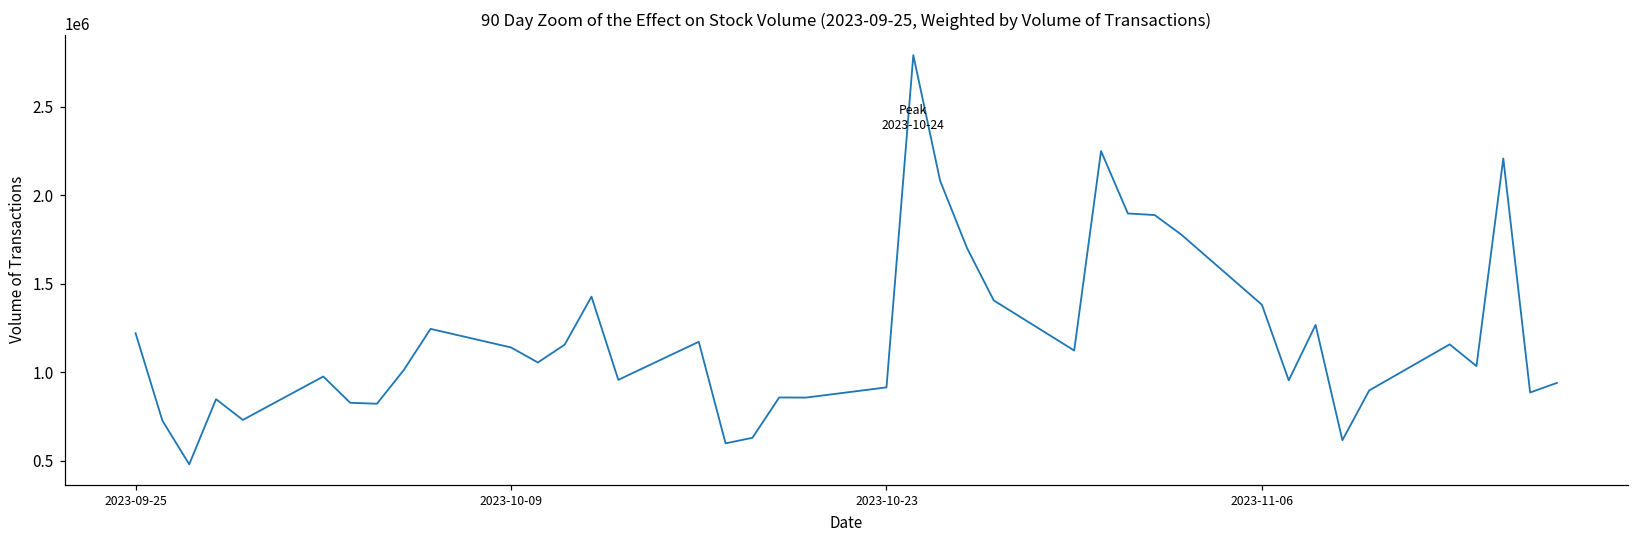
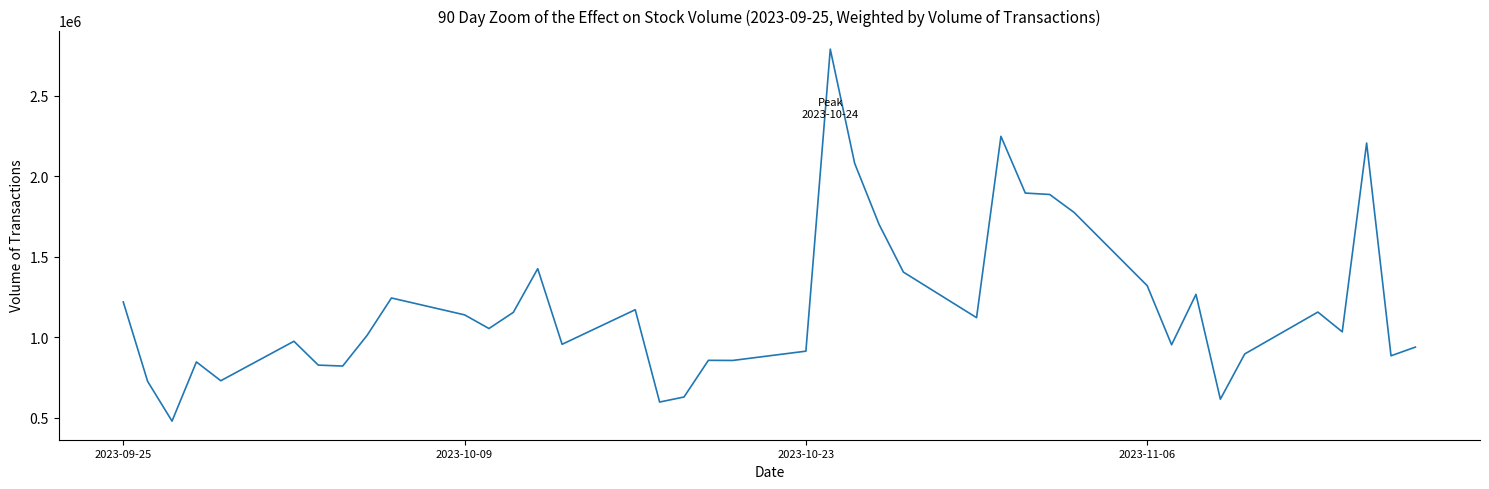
2023-11-06: 1380000 -> 1320000
